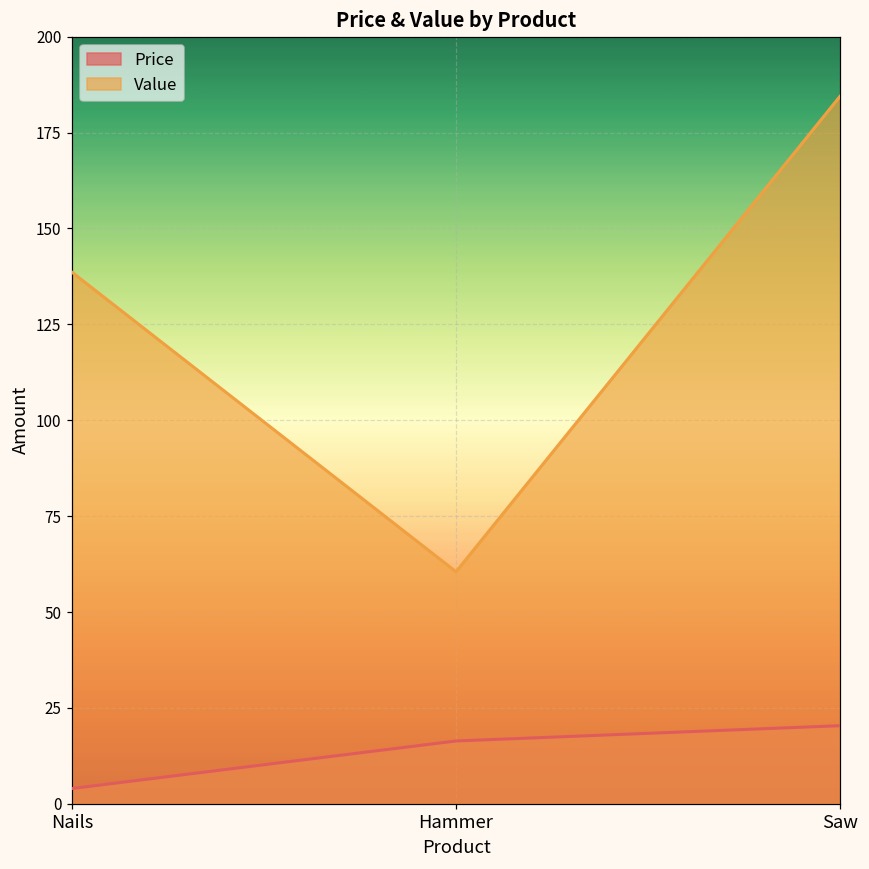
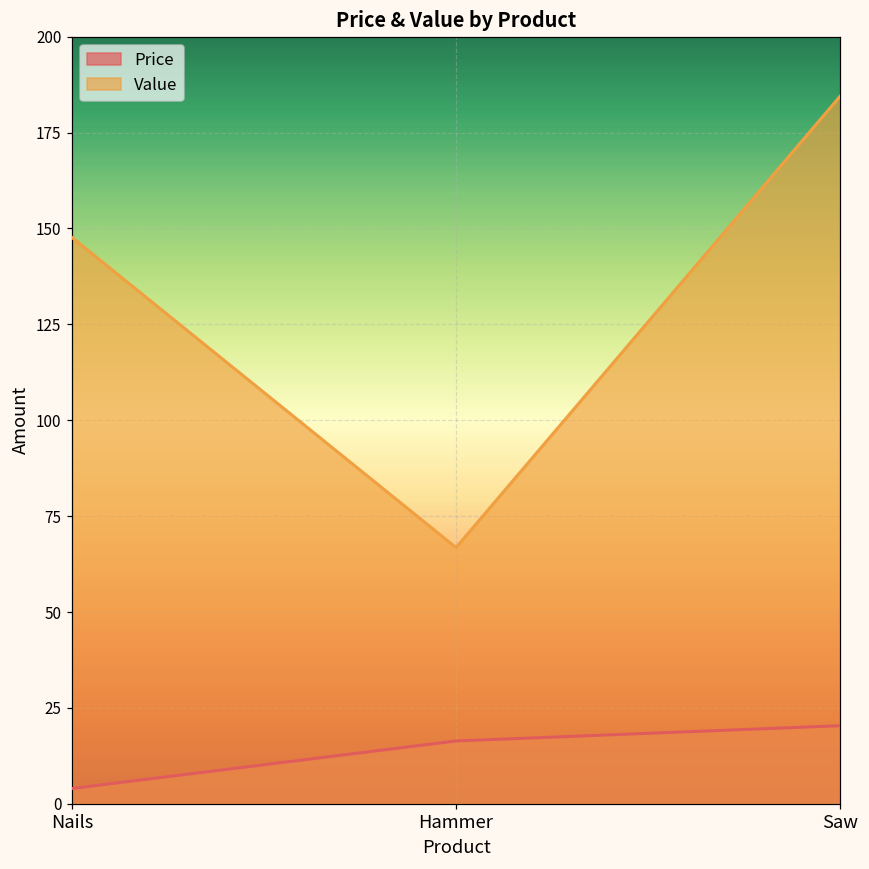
Value, Nails: 139 -> 148
Value, Hammer: 61 -> 67
